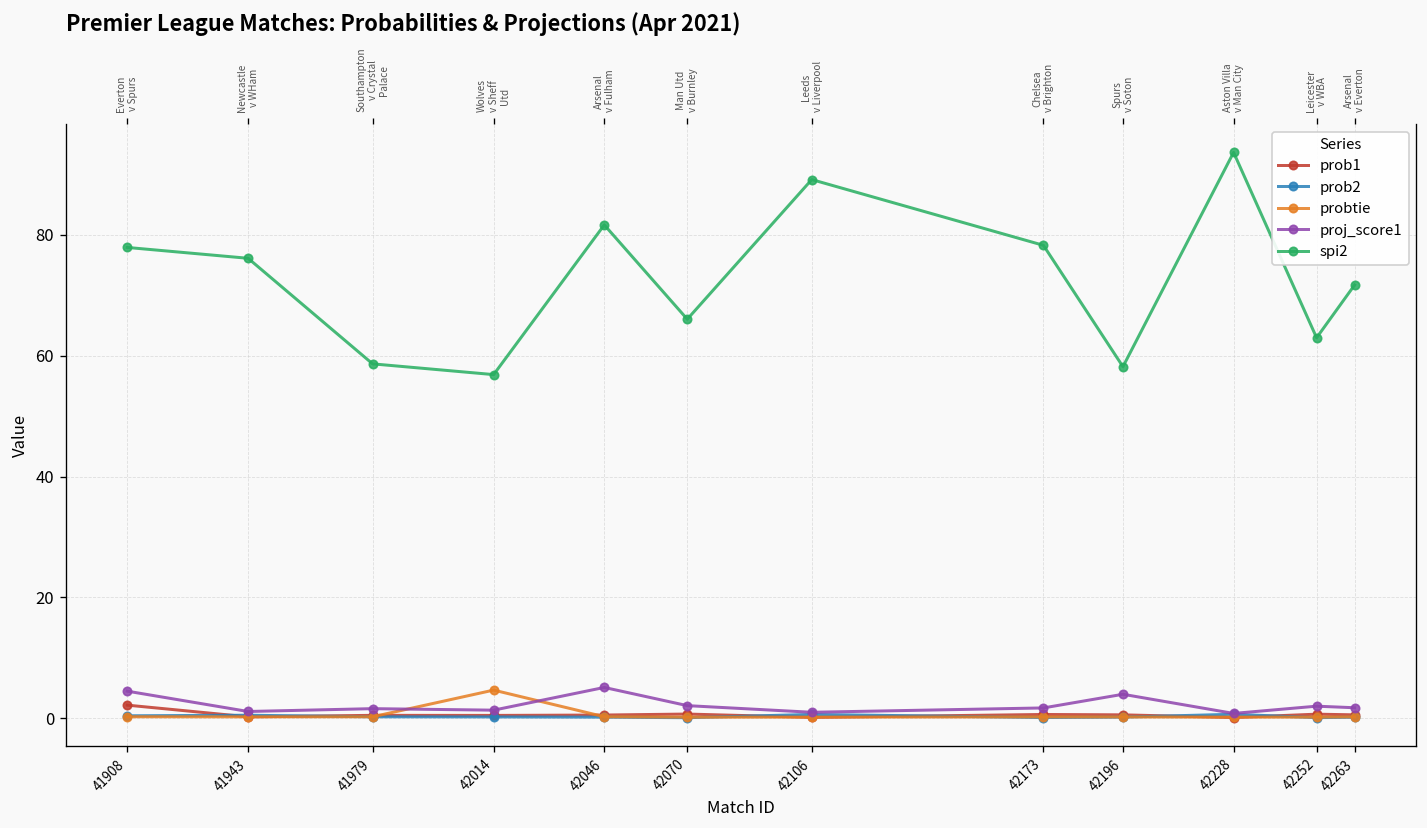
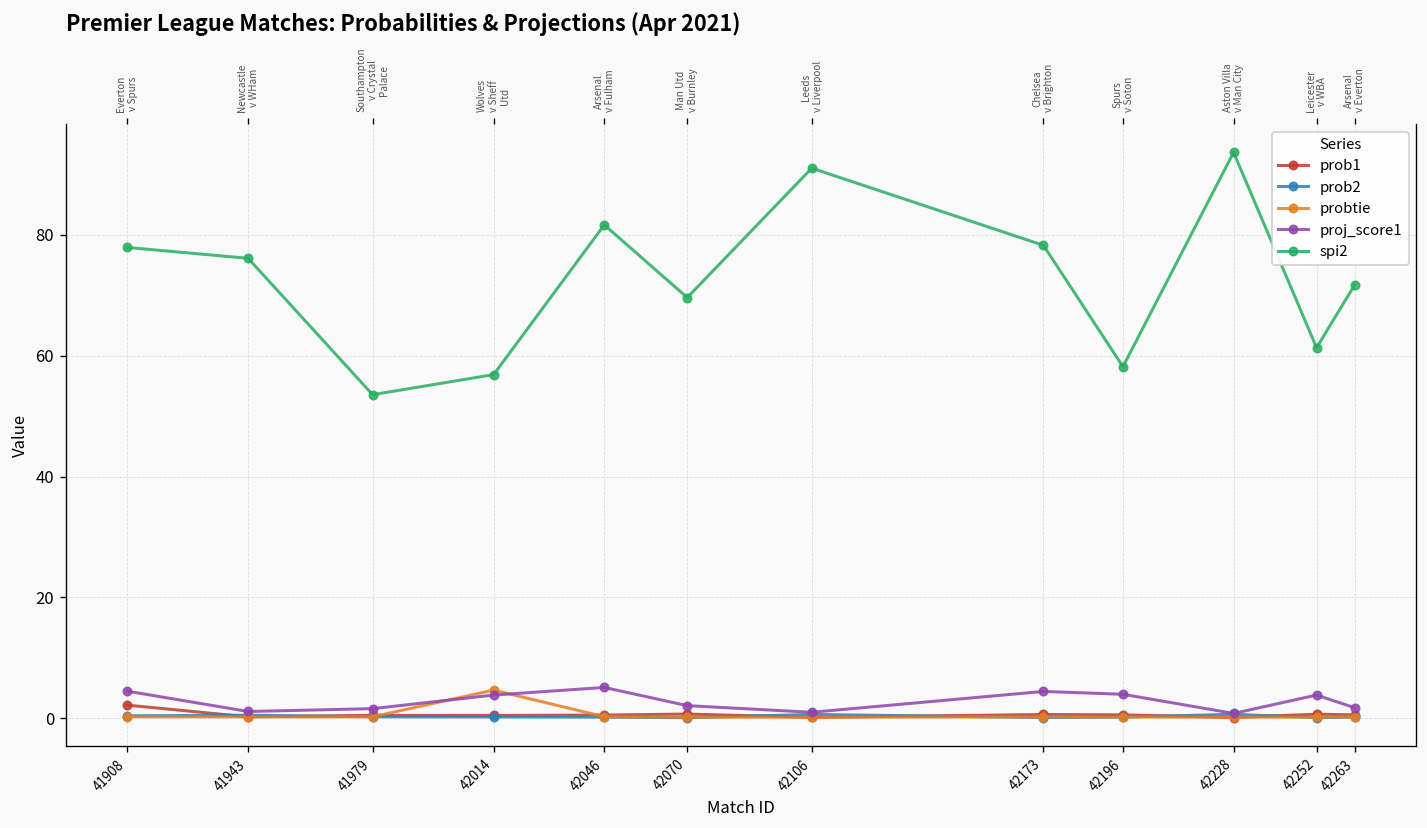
spi2, 41979: 59 -> 54
proj_score1, 42014: 1 -> 4
spi2, 42070: 66 -> 70
spi2, 42106: 89 -> 91
proj_score1, 42173: 2 -> 4
proj_score1, 42252: 2 -> 4
spi2, 42252: 63 -> 61
